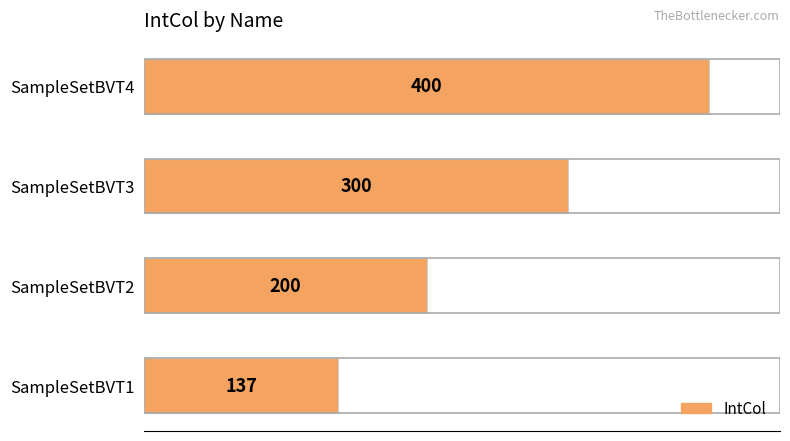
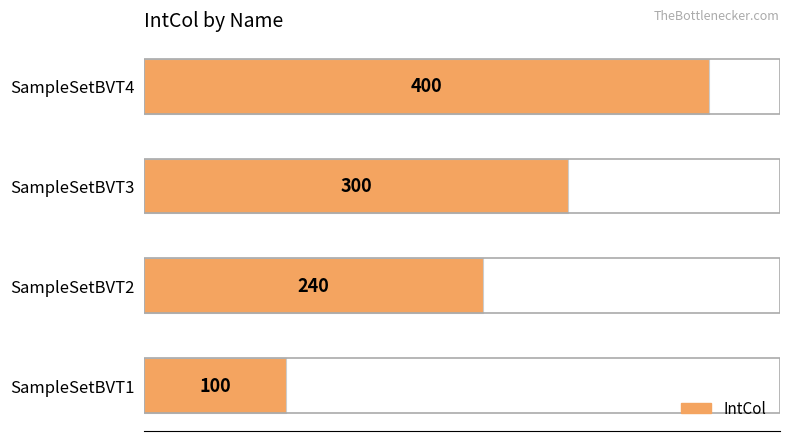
SampleSetBVT2: 200 -> 240
SampleSetBVT1: 137 -> 100
